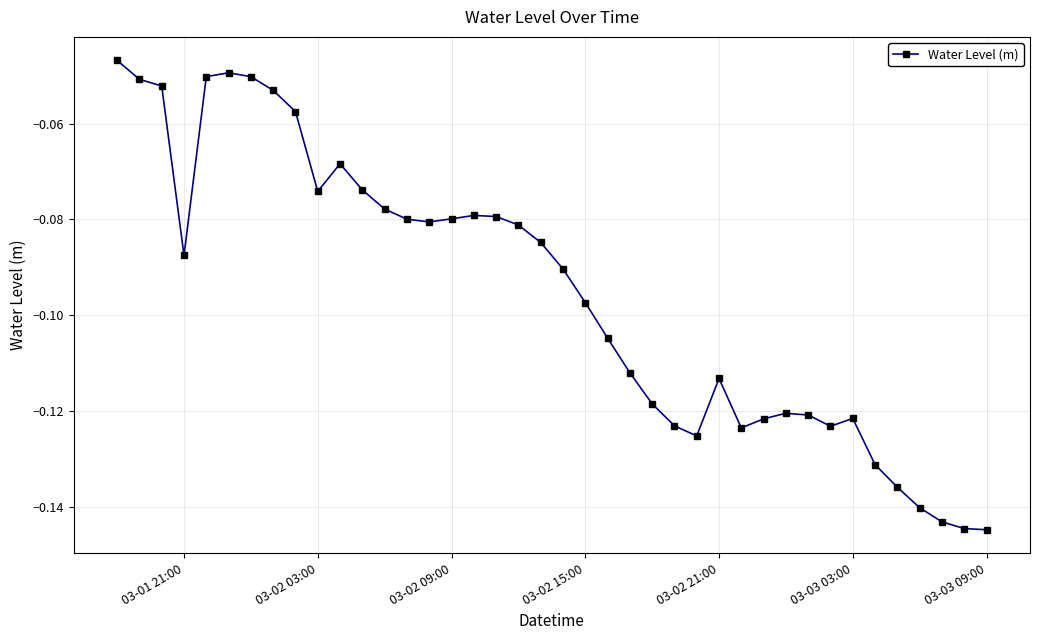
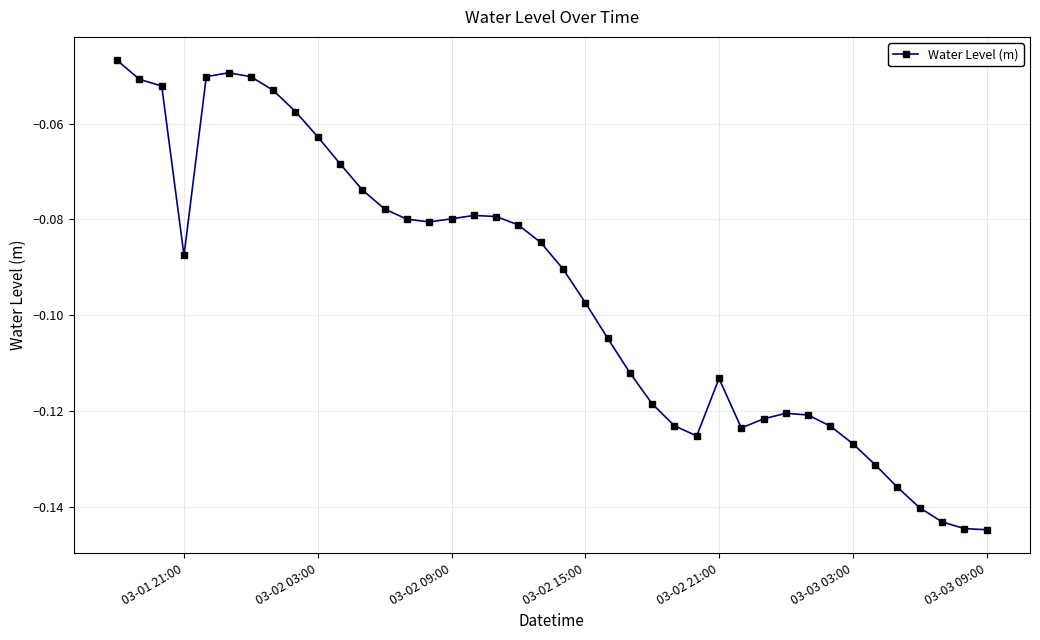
03-02 03:00: -0.074 -> -0.063
03-03 03:00: -0.122 -> -0.127
